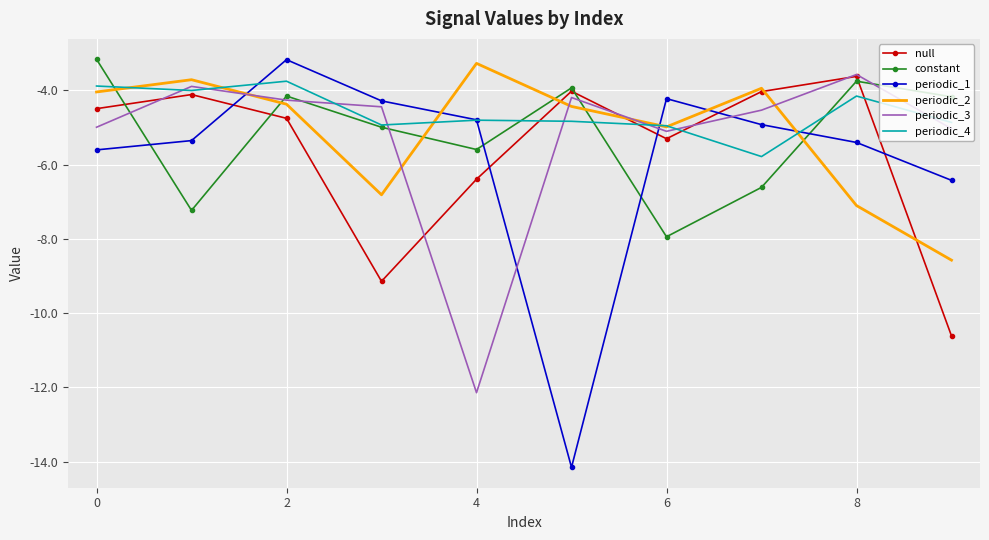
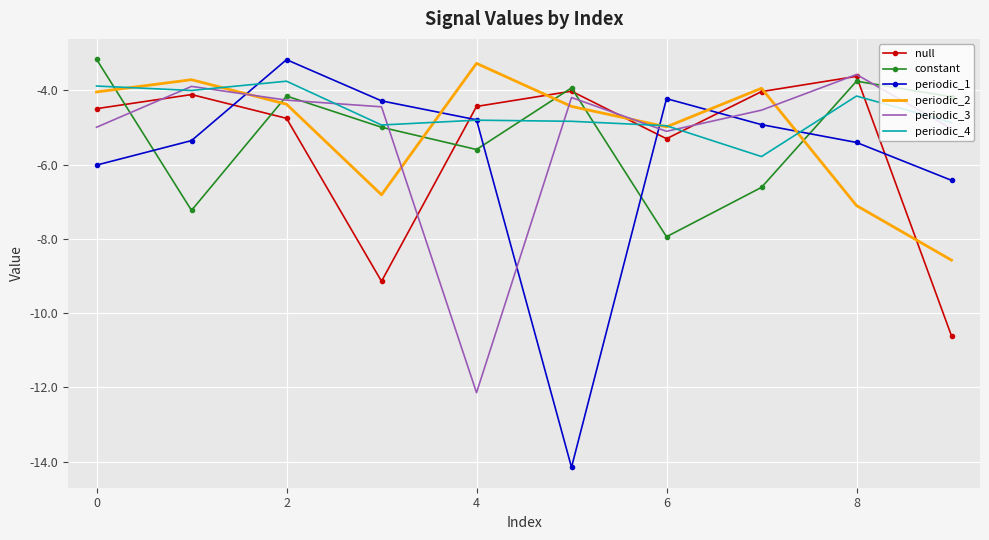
periodic_1, 0: -5.6 -> -6.0
null, 4: -6.4 -> -4.4
